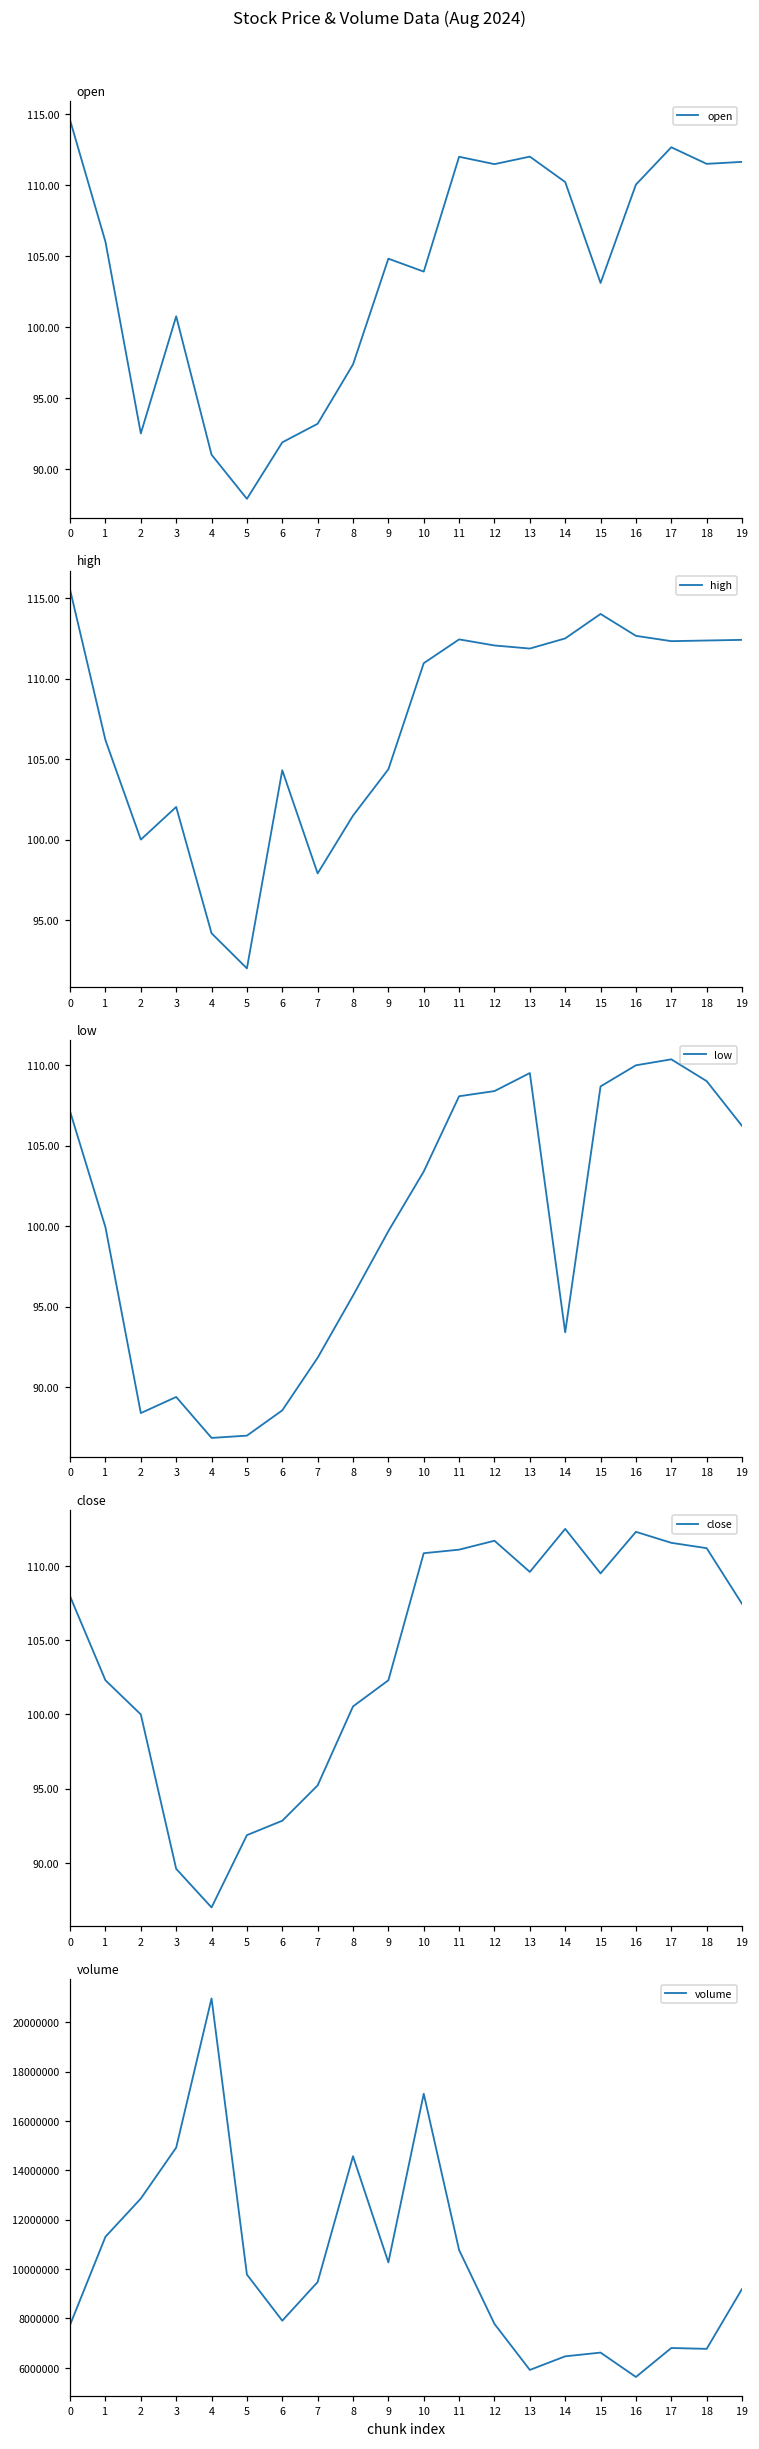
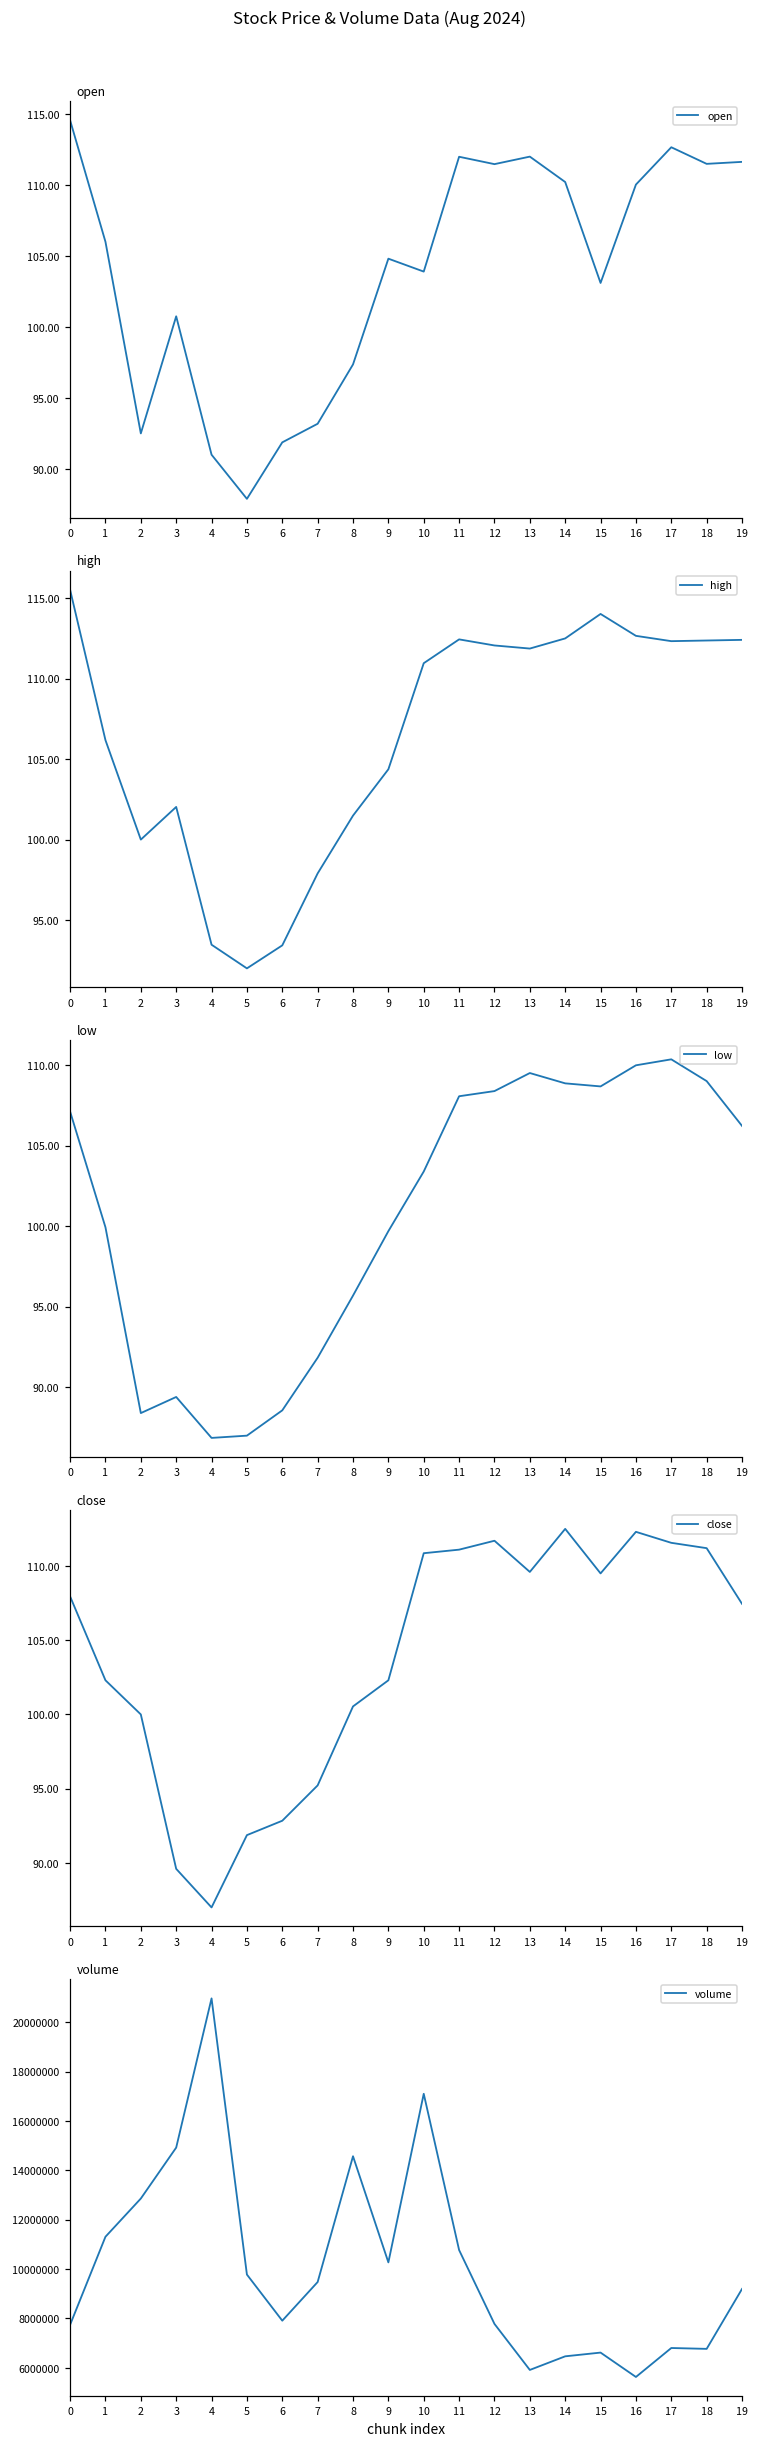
high, 4: 94.2 -> 93.5
high, 6: 104.3 -> 93.4
low, 14: 93.4 -> 108.9
